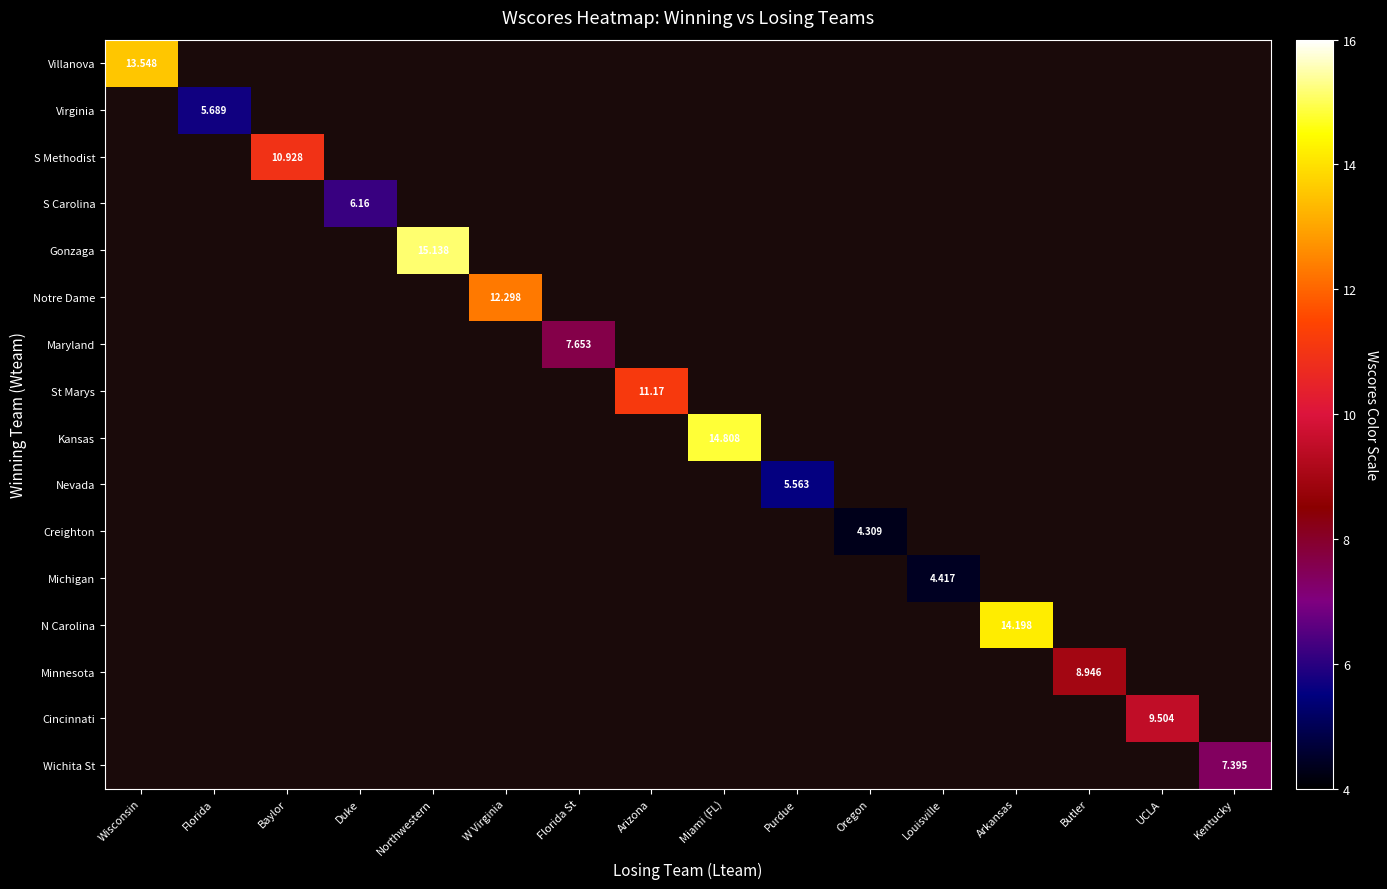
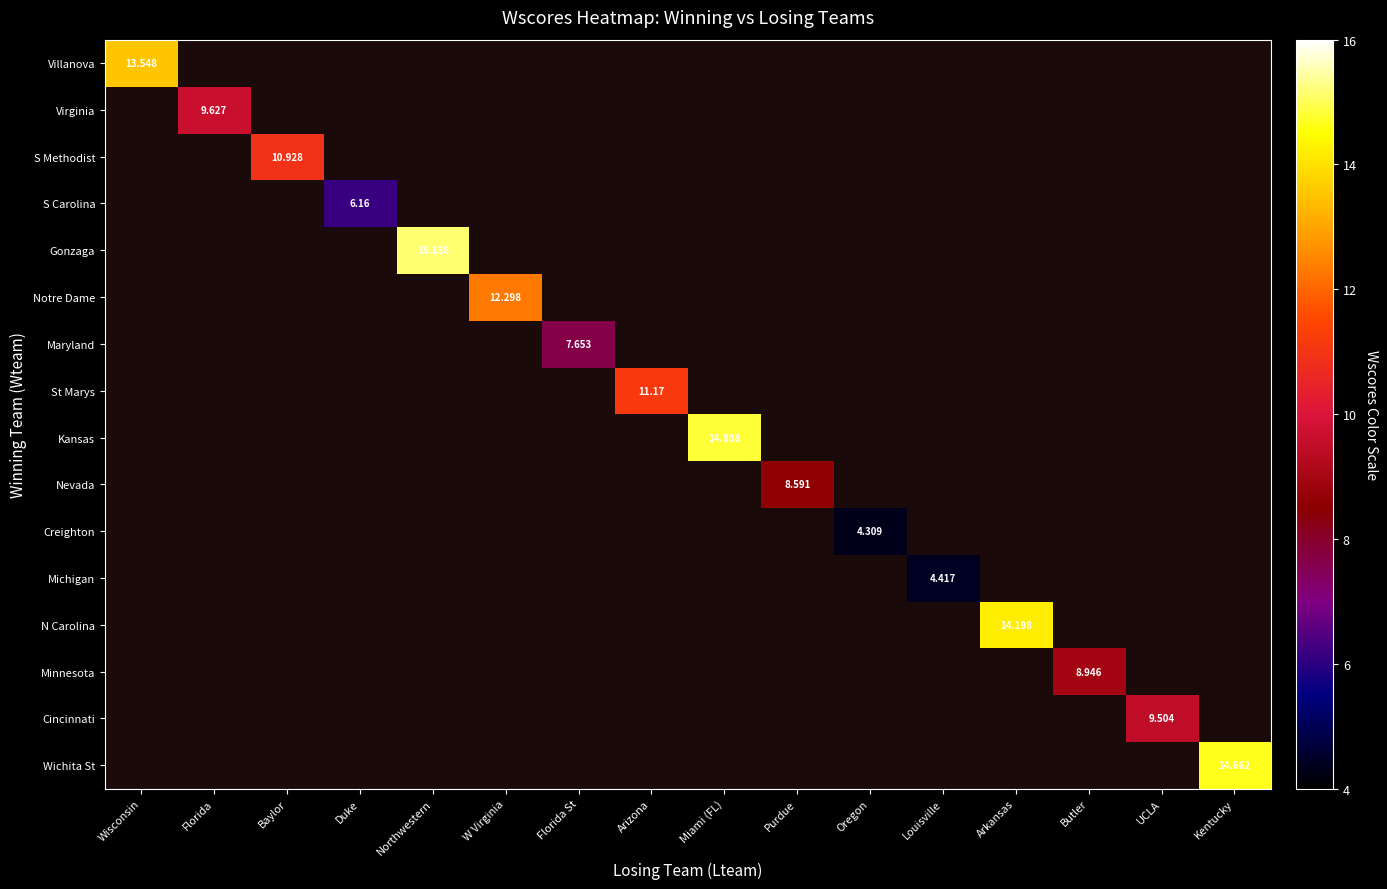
Virginia, Florida: 5.689 -> 9.627
Nevada, Purdue: 5.563 -> 8.591
Wichita St, Kentucky: 7.395 -> 14.662
